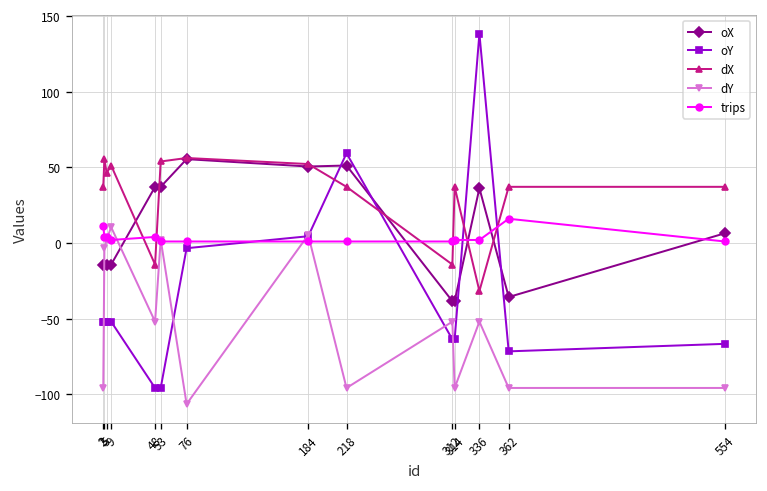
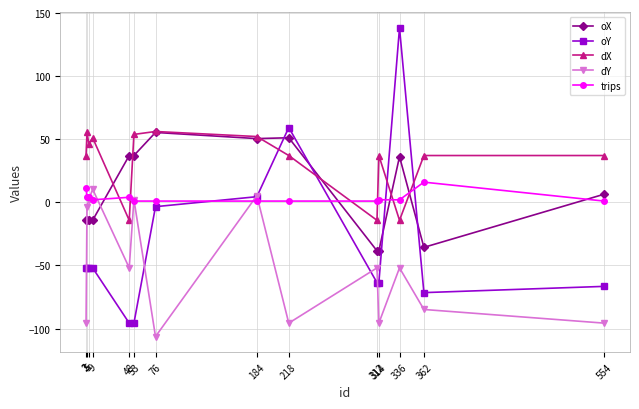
dX, 336: -32 -> -14
dY, 362: -96 -> -85
